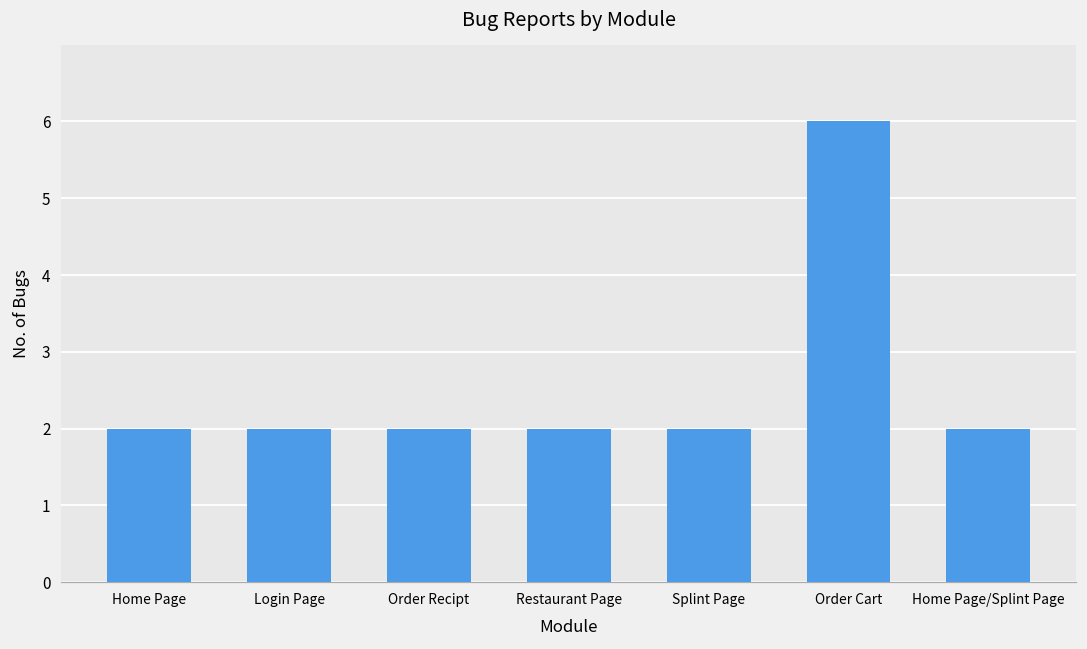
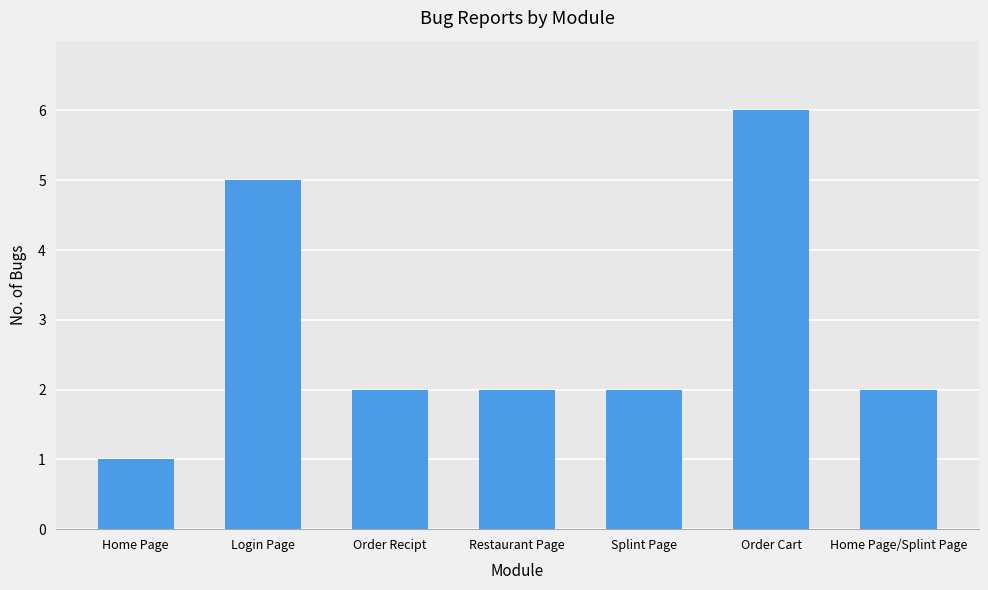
Home Page: 2 -> 1
Login Page: 2 -> 5
